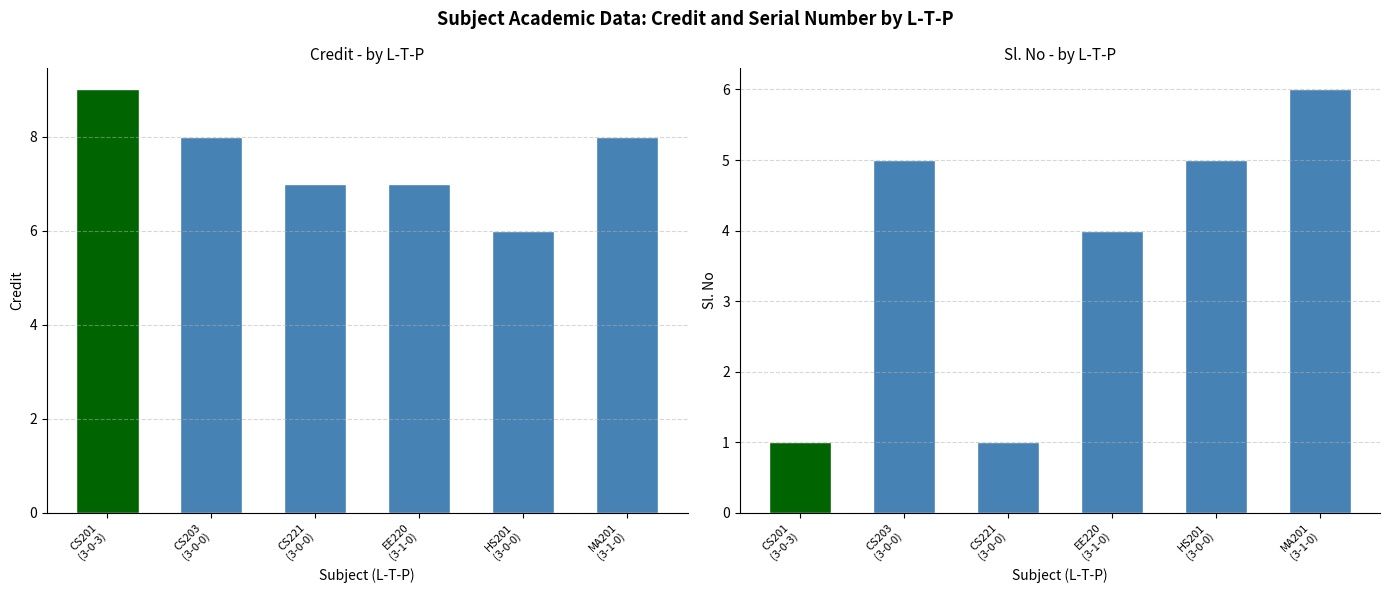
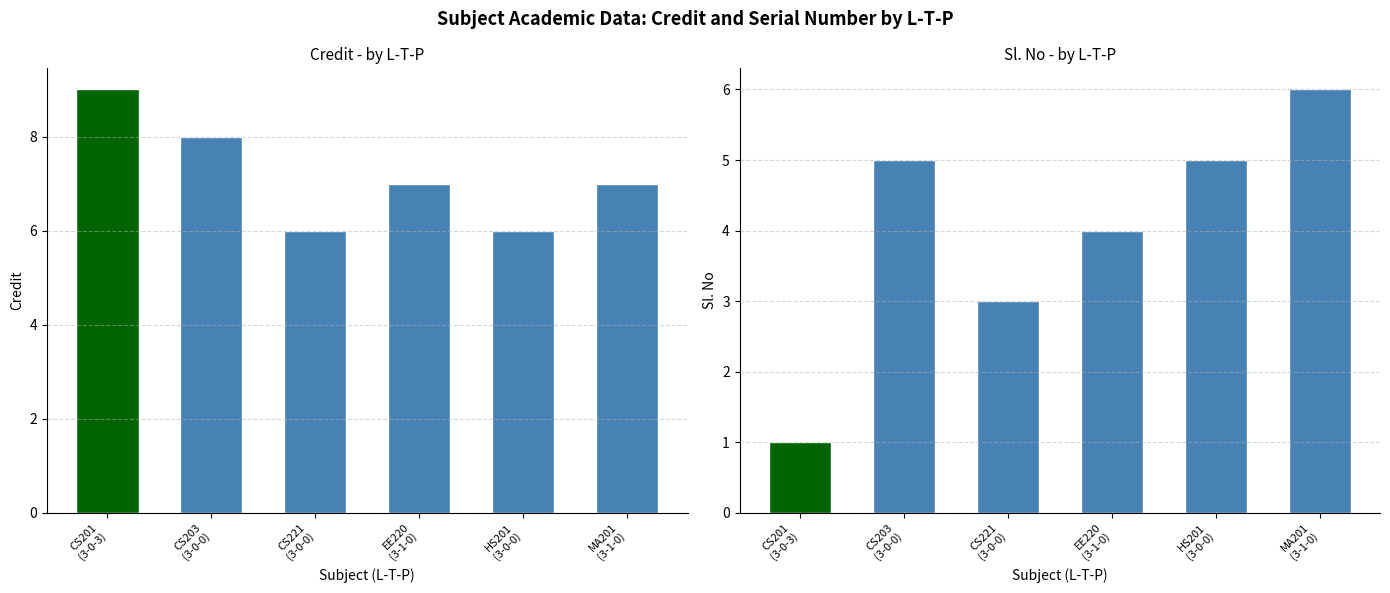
Credit - by L-T-P, CS221 (3-0-0): 7 -> 6
Credit - by L-T-P, MA201 (3-1-0): 8 -> 7
Sl. No - by L-T-P, CS221 (3-0-0): 1 -> 3
